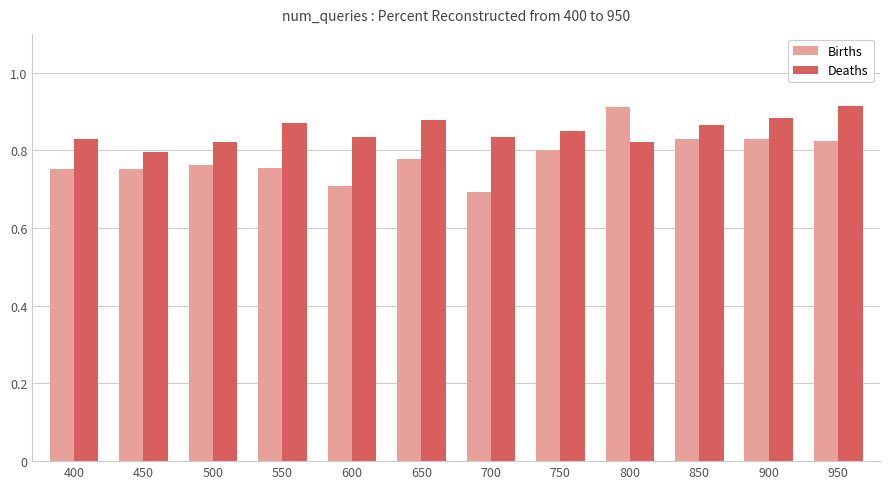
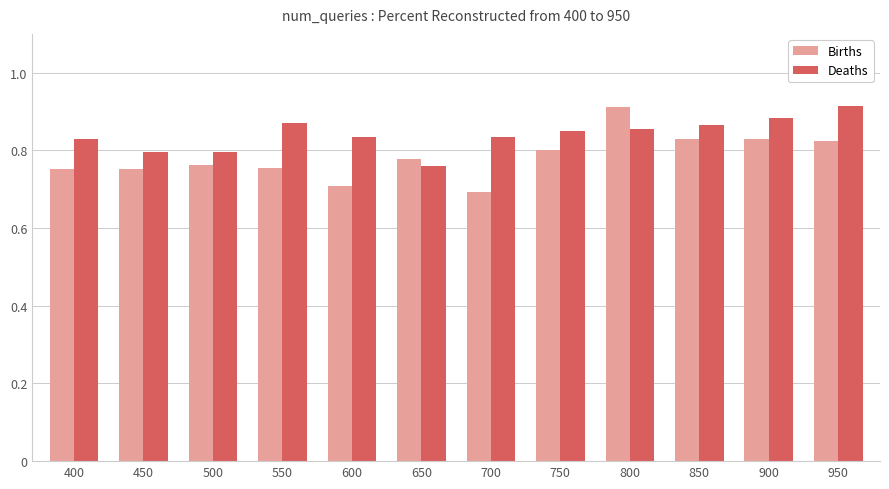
Deaths, 500: 0.82 -> 0.80
Deaths, 650: 0.88 -> 0.76
Deaths, 800: 0.82 -> 0.85
